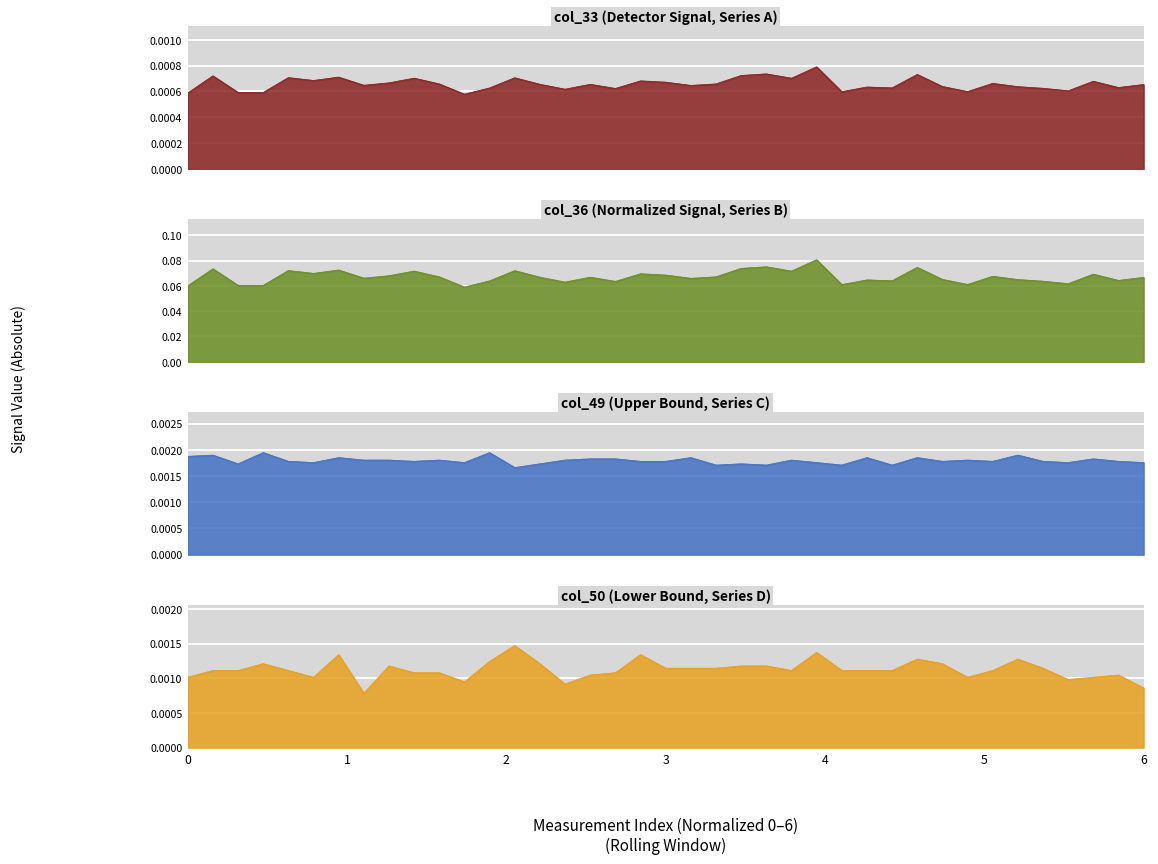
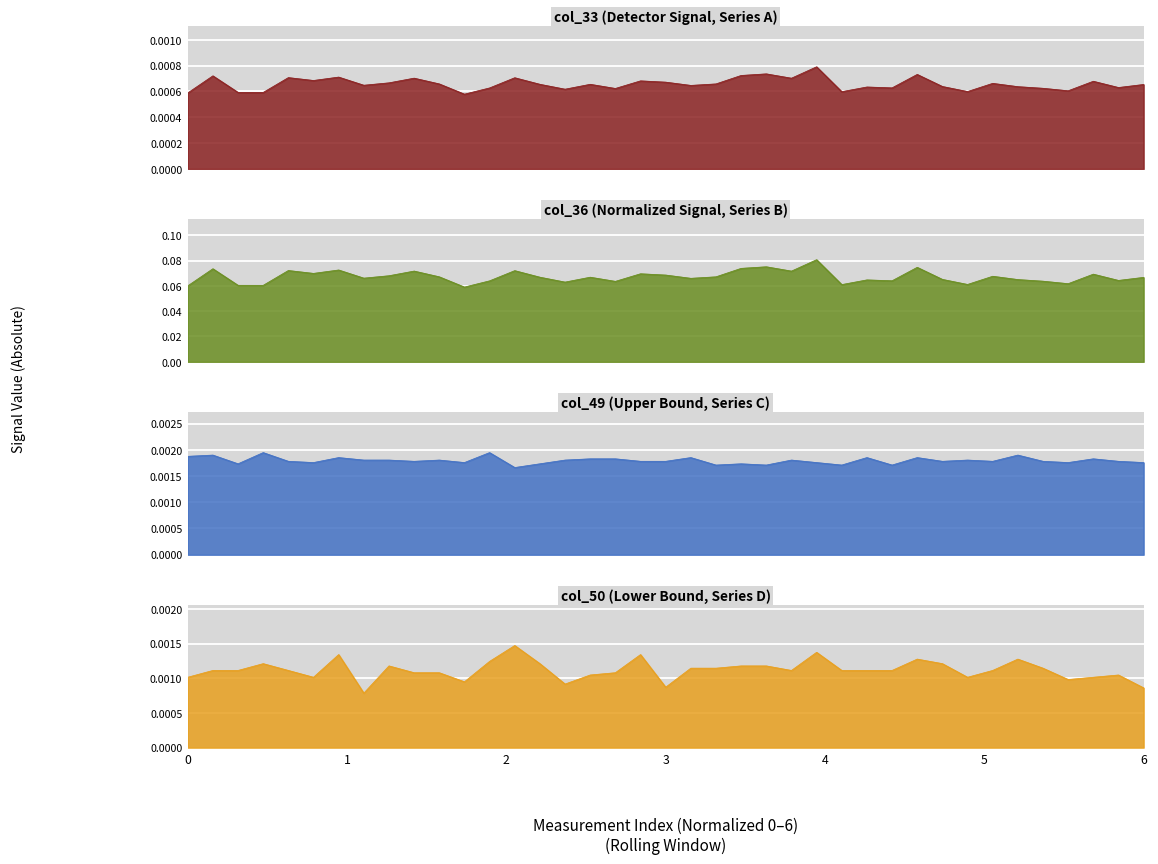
col_50 (Lower Bound, Series D), 3: 0.0011 -> 0.0009
